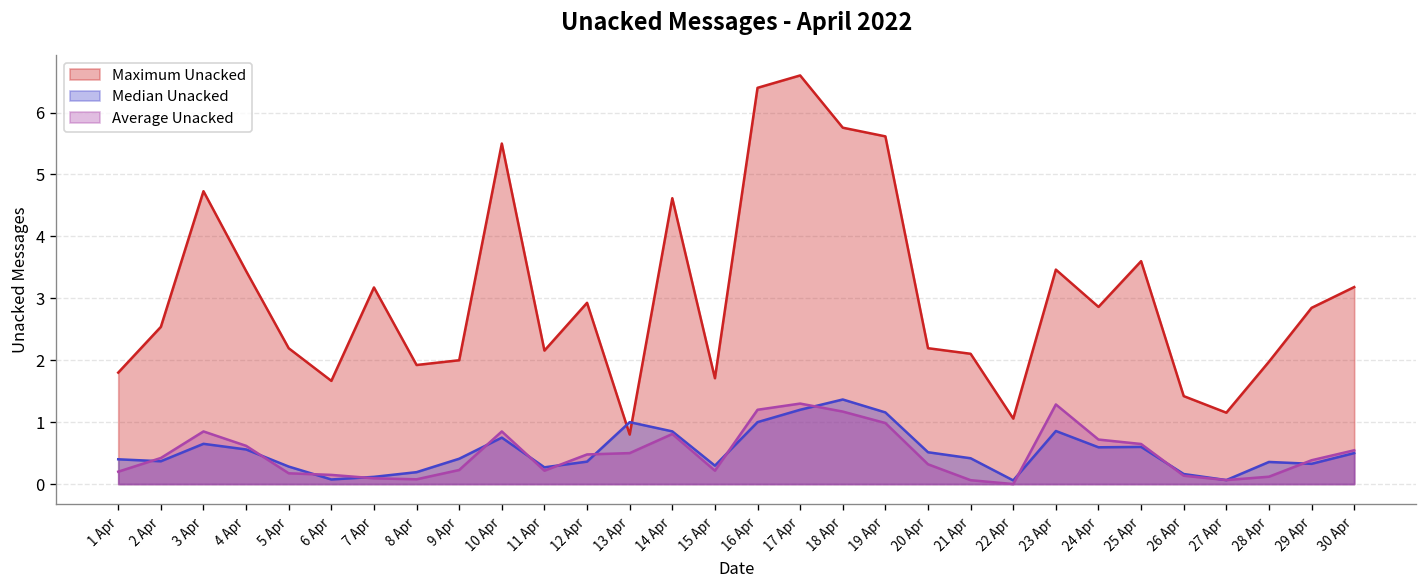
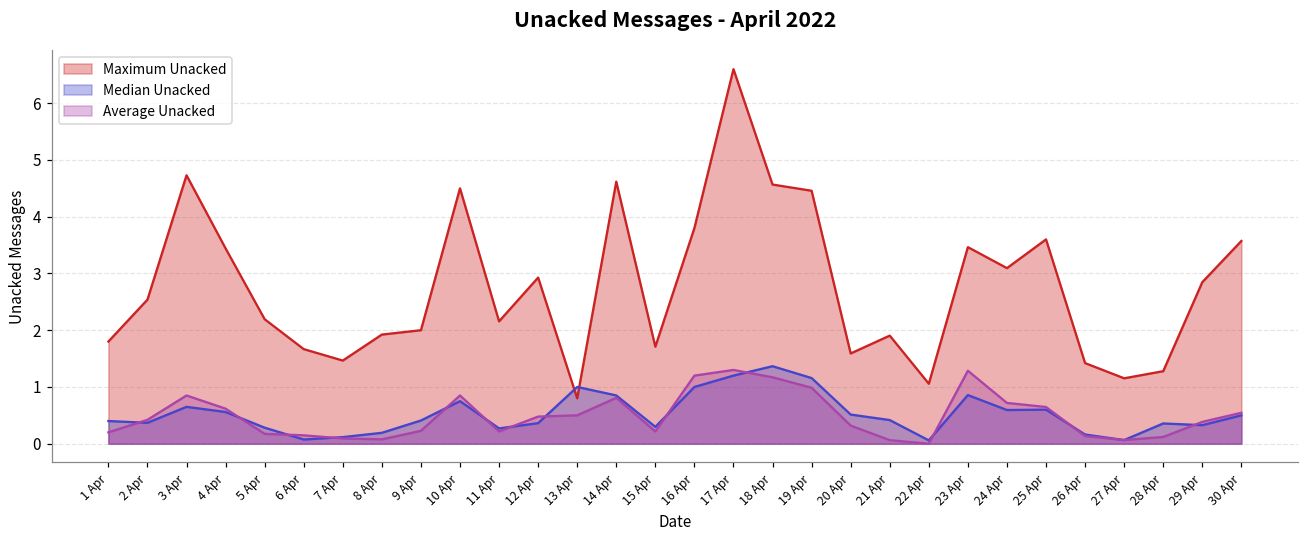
Maximum Unacked, 7 Apr: 3.2 -> 1.5
Maximum Unacked, 10 Apr: 5.5 -> 4.5
Maximum Unacked, 16 Apr: 6.4 -> 3.8
Maximum Unacked, 18 Apr: 5.8 -> 4.6
Maximum Unacked, 19 Apr: 5.6 -> 4.5
Maximum Unacked, 20 Apr: 2.2 -> 1.6
Maximum Unacked, 21 Apr: 2.1 -> 1.9
Maximum Unacked, 24 Apr: 2.9 -> 3.1
Maximum Unacked, 28 Apr: 2.0 -> 1.3
Maximum Unacked, 30 Apr: 3.2 -> 3.6
